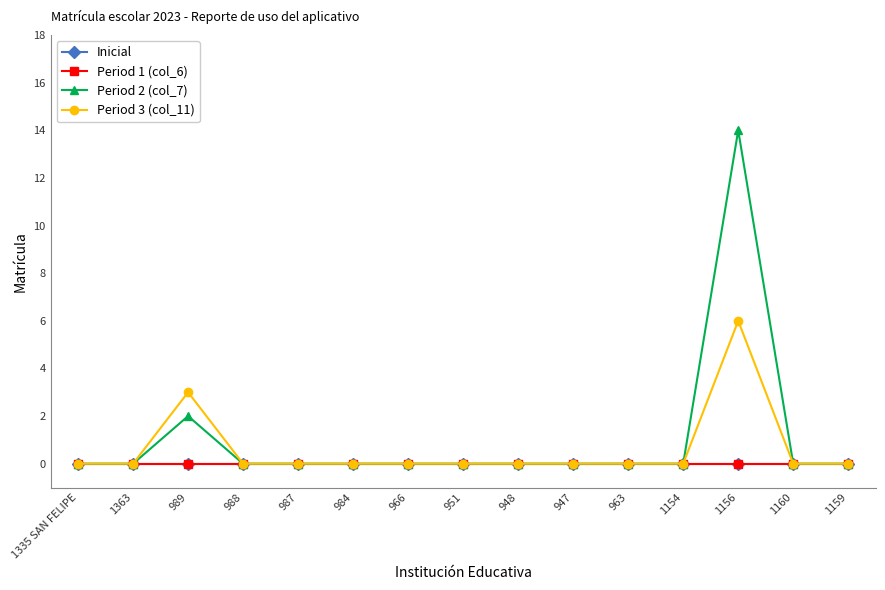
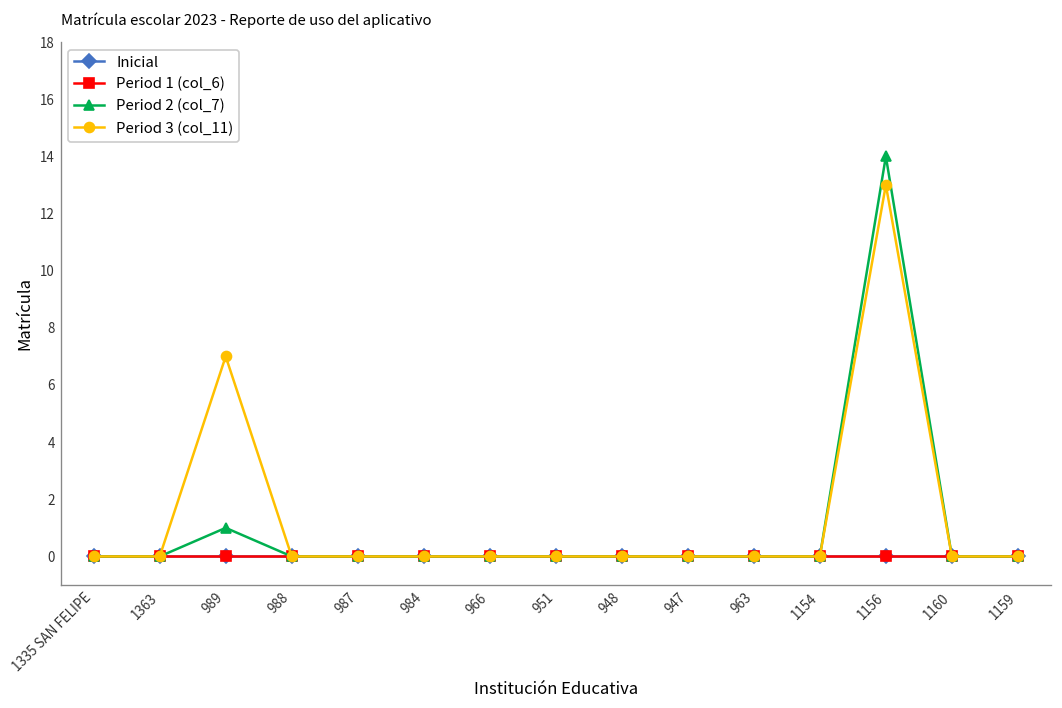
Period 2 (col_7), 989: 2 -> 1
Period 3 (col_11), 989: 3 -> 7
Period 3 (col_11), 1156: 6 -> 13
